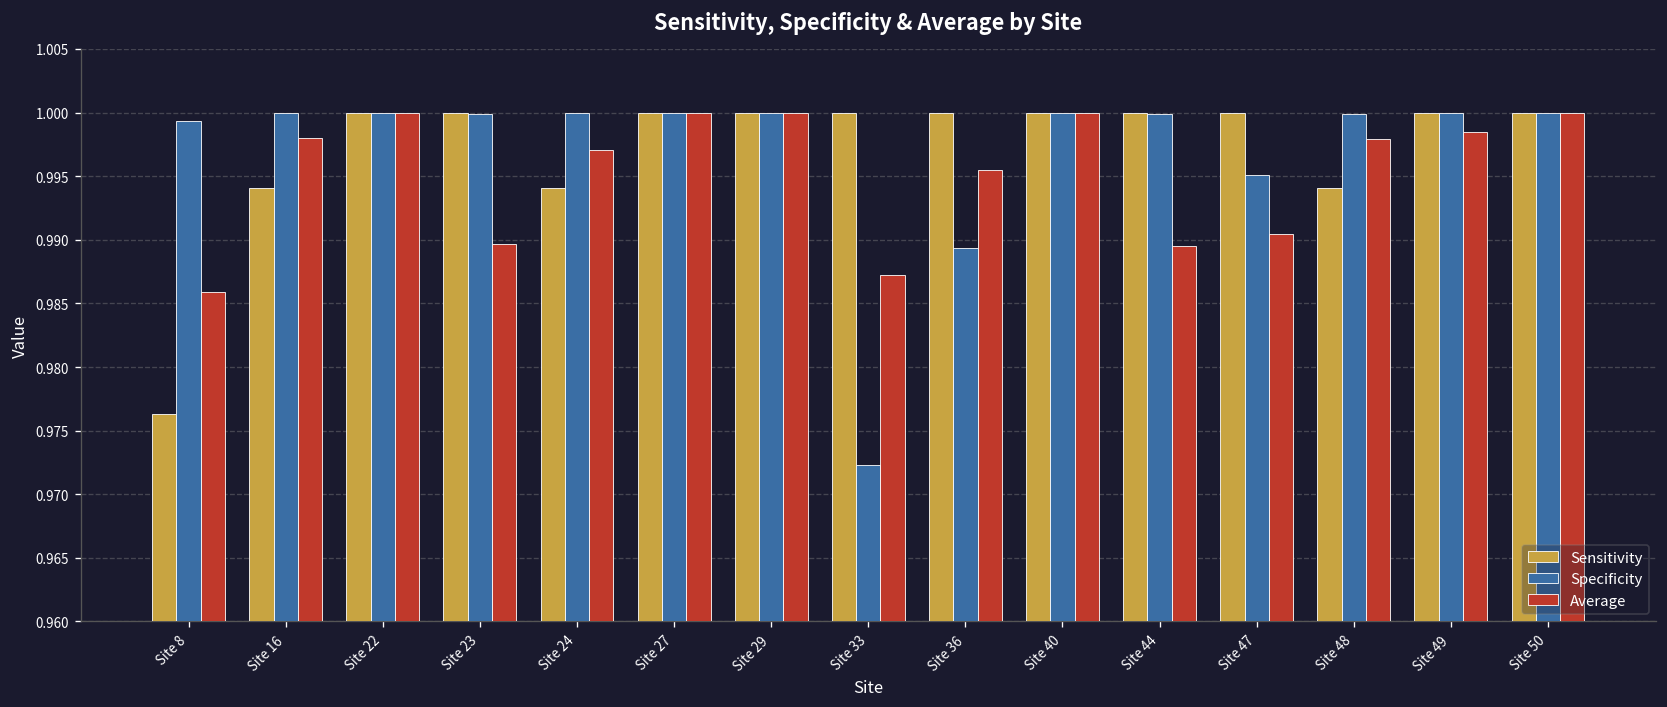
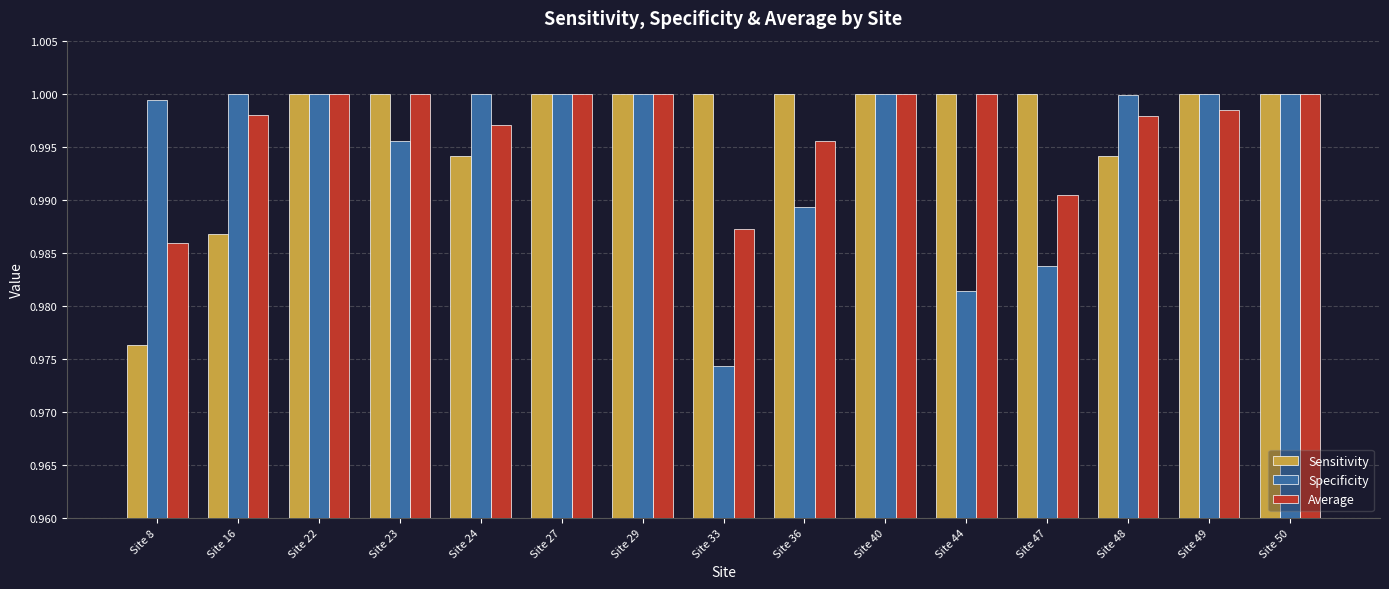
Sensitivity, Site 16: 0.9941 -> 0.9868
Specificity, Site 23: 0.9999 -> 0.9955
Average, Site 23: 0.9896 -> 0.9999
Specificity, Site 33: 0.9723 -> 0.9743
Specificity, Site 44: 0.9999 -> 0.9814
Average, Site 44: 0.9895 -> 0.9999
Specificity, Site 47: 0.9951 -> 0.9838
